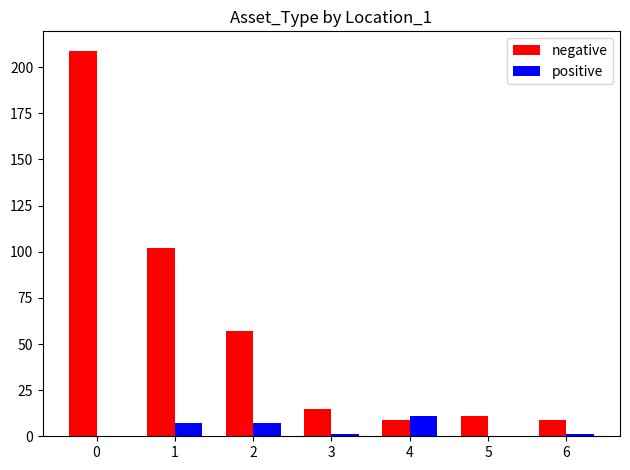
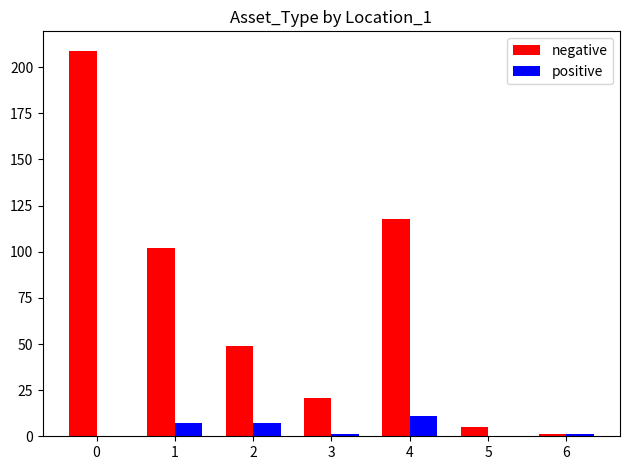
negative, 2: 57 -> 49
negative, 3: 15 -> 21
negative, 4: 9 -> 118
negative, 5: 11 -> 5
negative, 6: 9 -> 1
